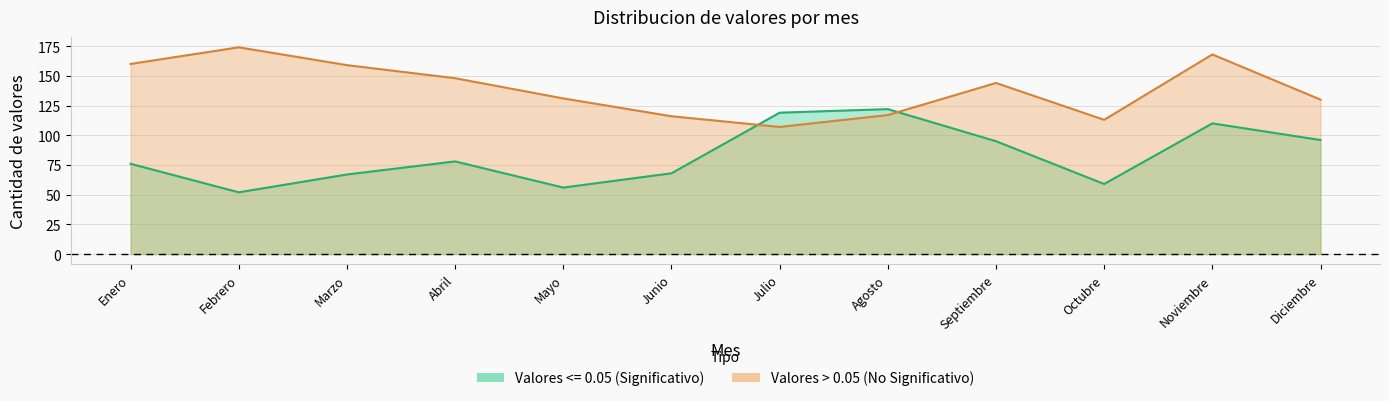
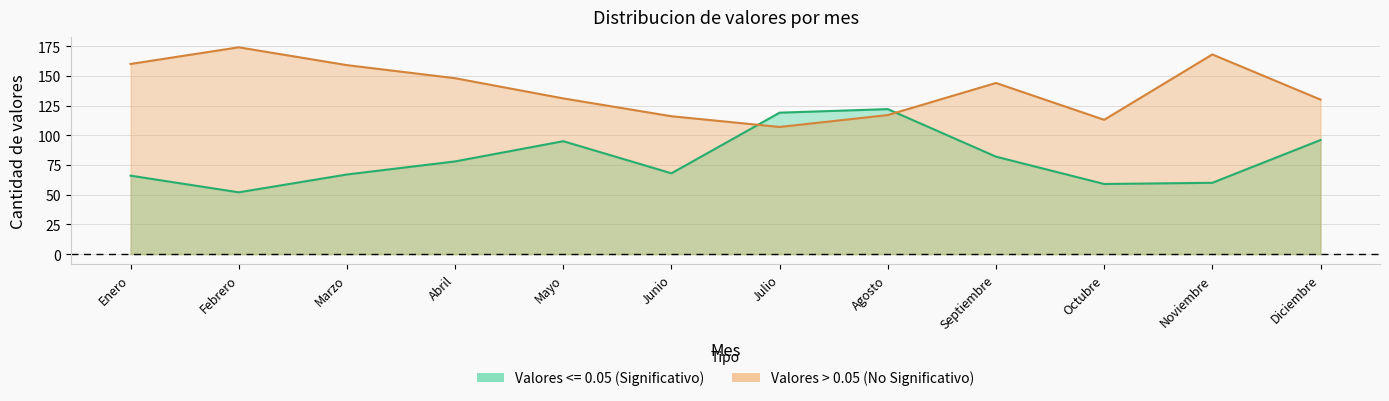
Valores <= 0.05 (Significativo), Enero: 76 -> 66
Valores <= 0.05 (Significativo), Mayo: 56 -> 95
Valores <= 0.05 (Significativo), Septiembre: 95 -> 82
Valores <= 0.05 (Significativo), Noviembre: 110 -> 60
